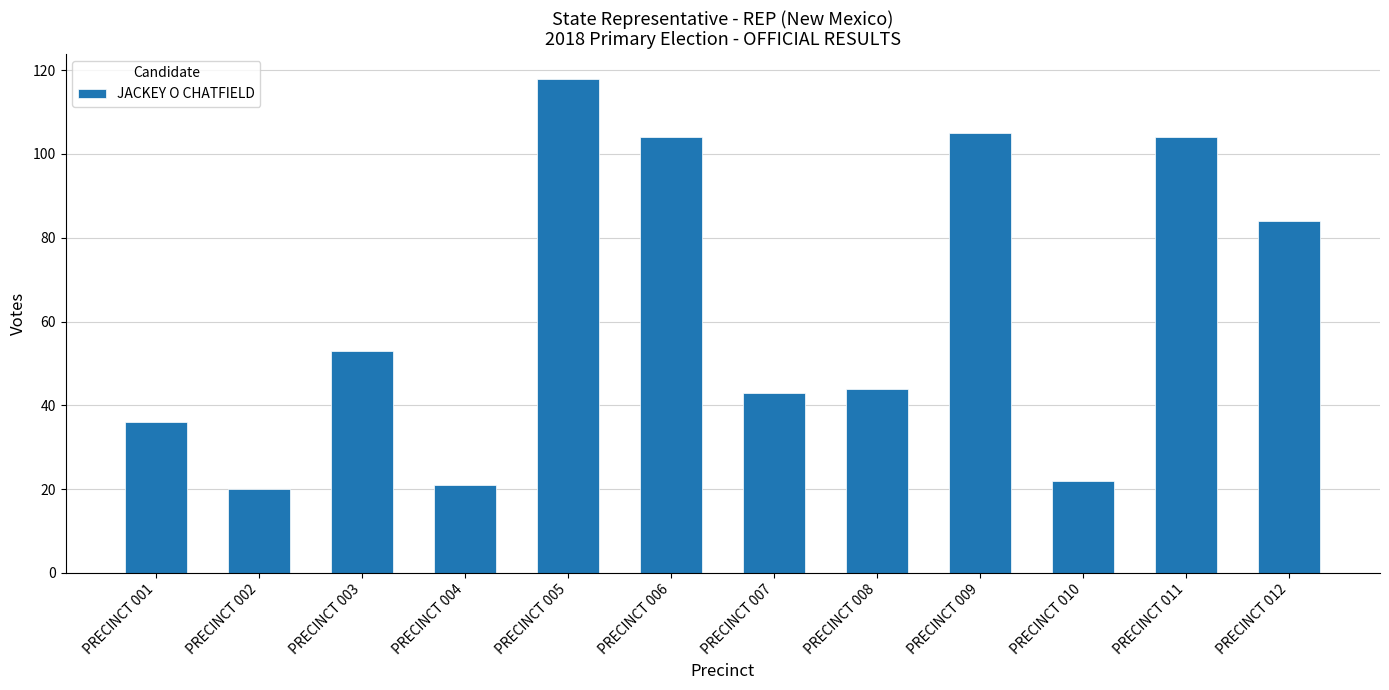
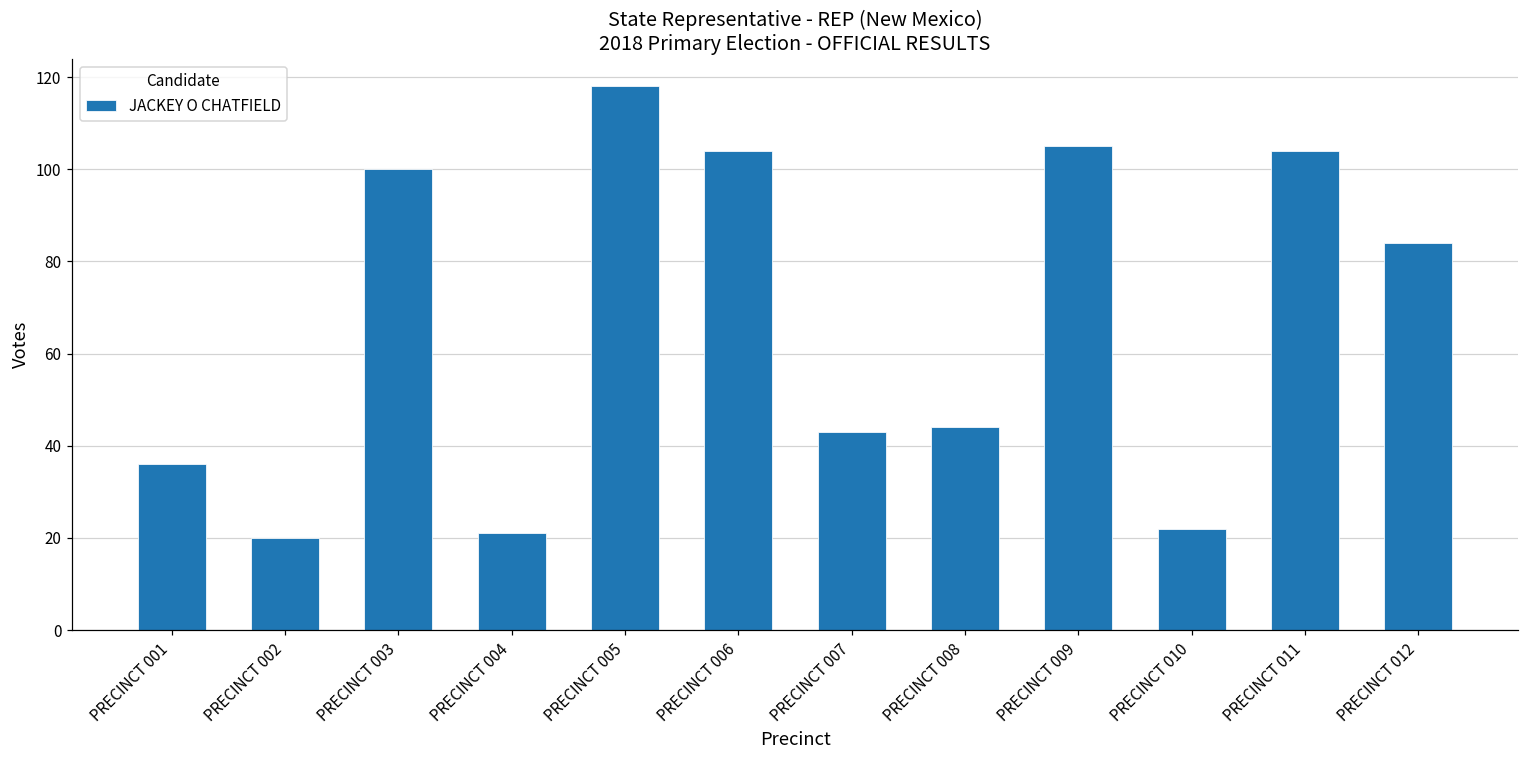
PRECINCT 003: 53 -> 100
